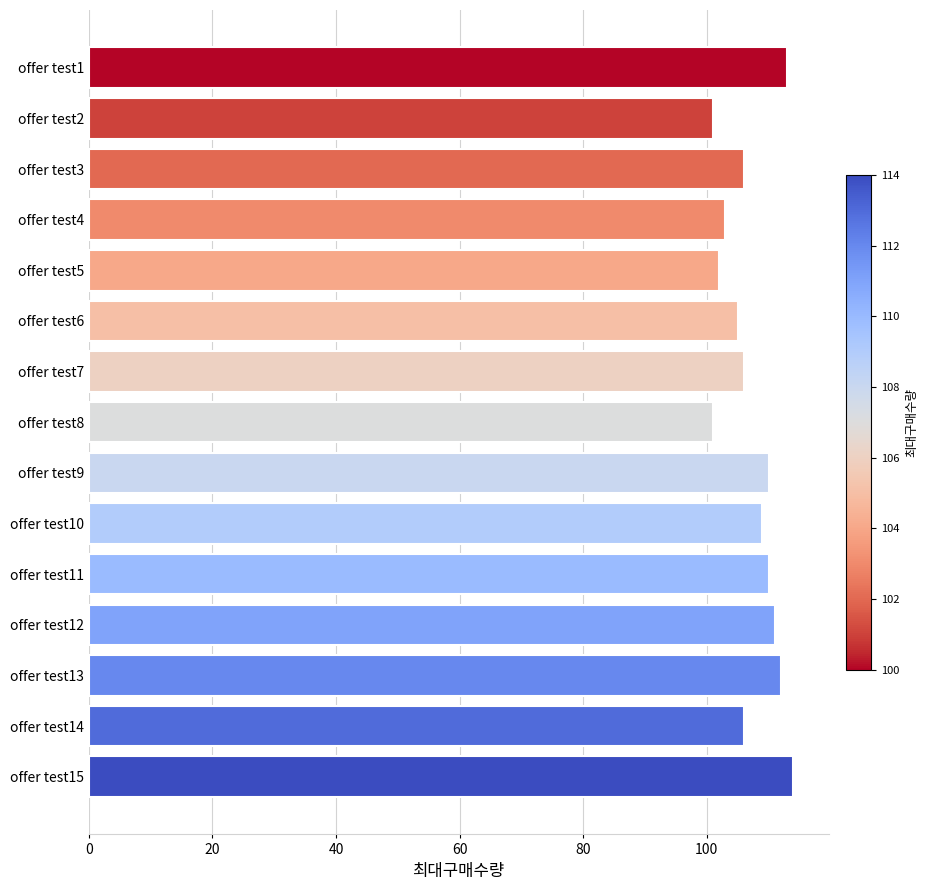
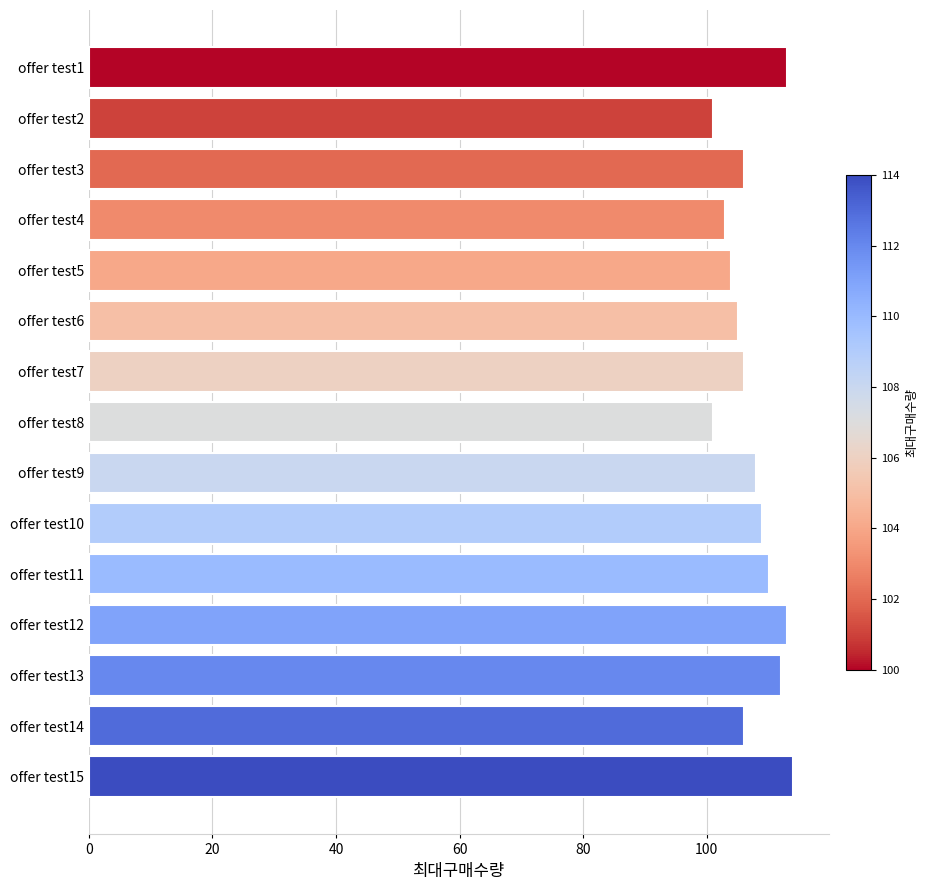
offer test5: 102 -> 104
offer test9: 110 -> 108
offer test12: 111 -> 113
